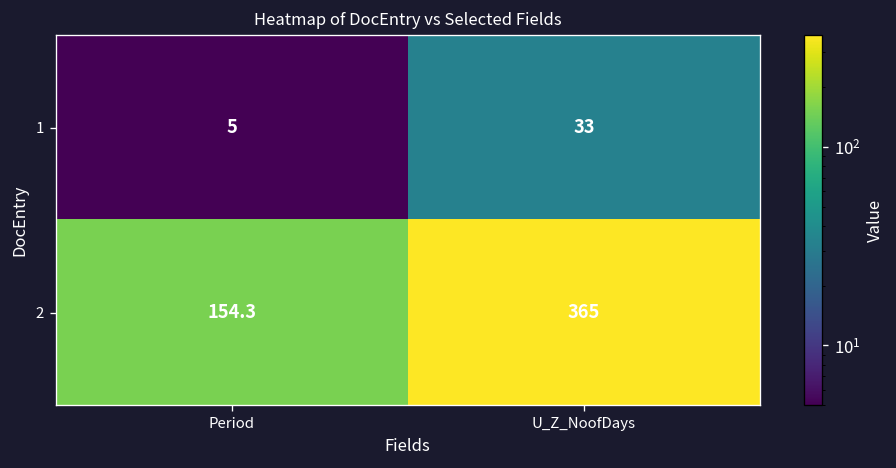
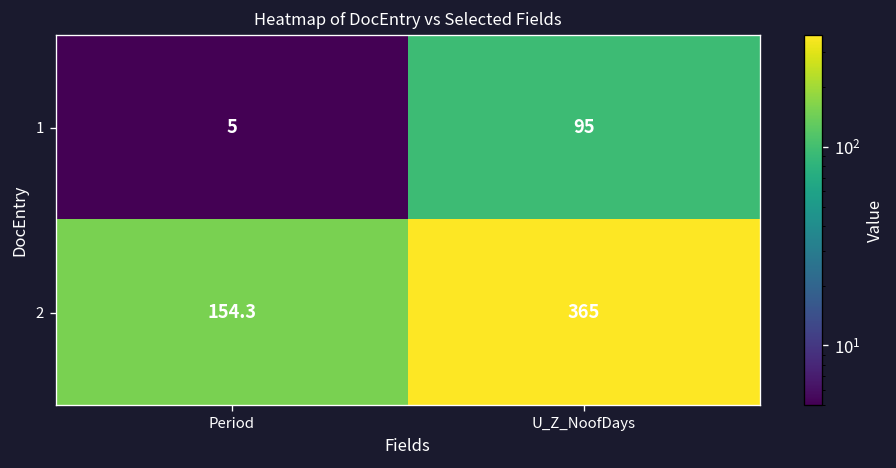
1, U_Z_NoofDays: 33 -> 95
